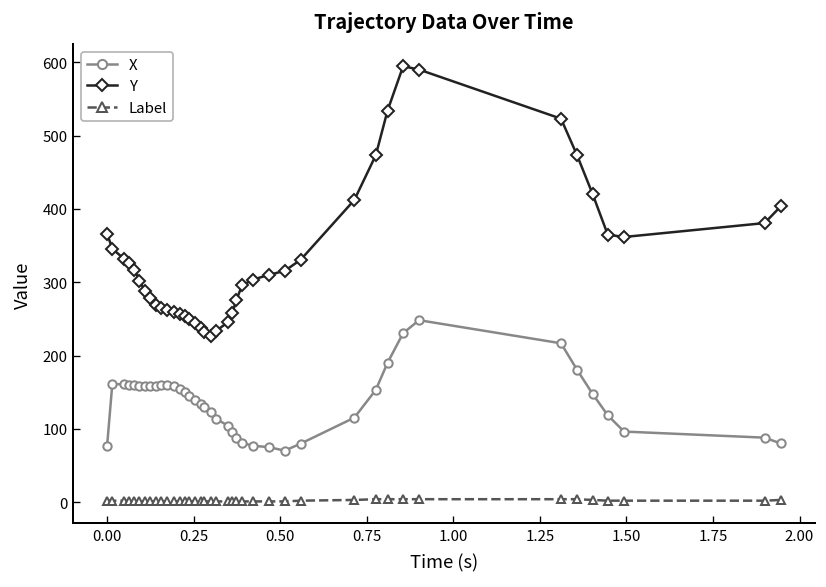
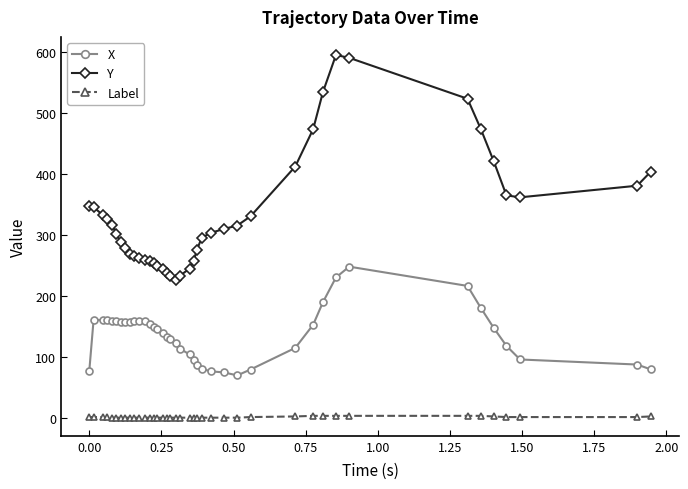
Y, 0.00: 370 -> 350
